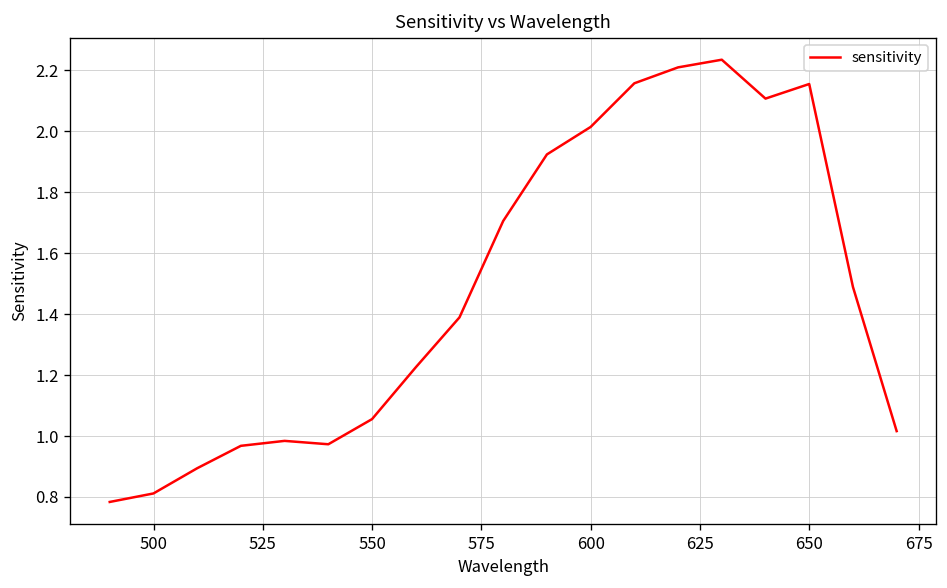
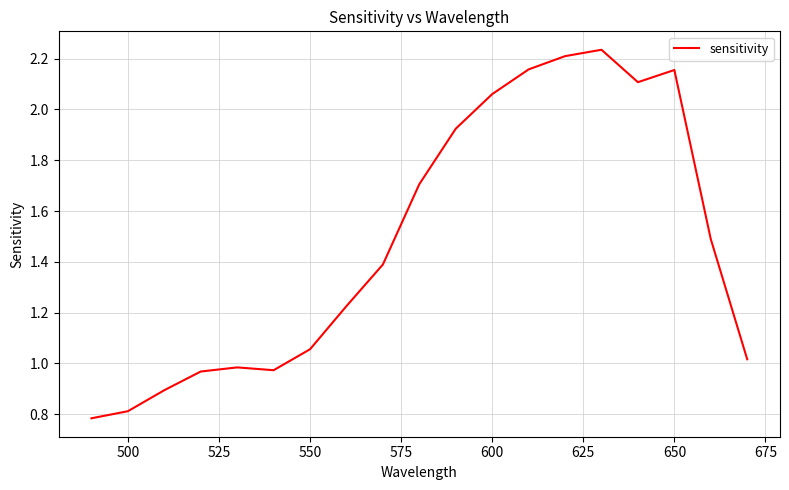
600: 2.01 -> 2.06
